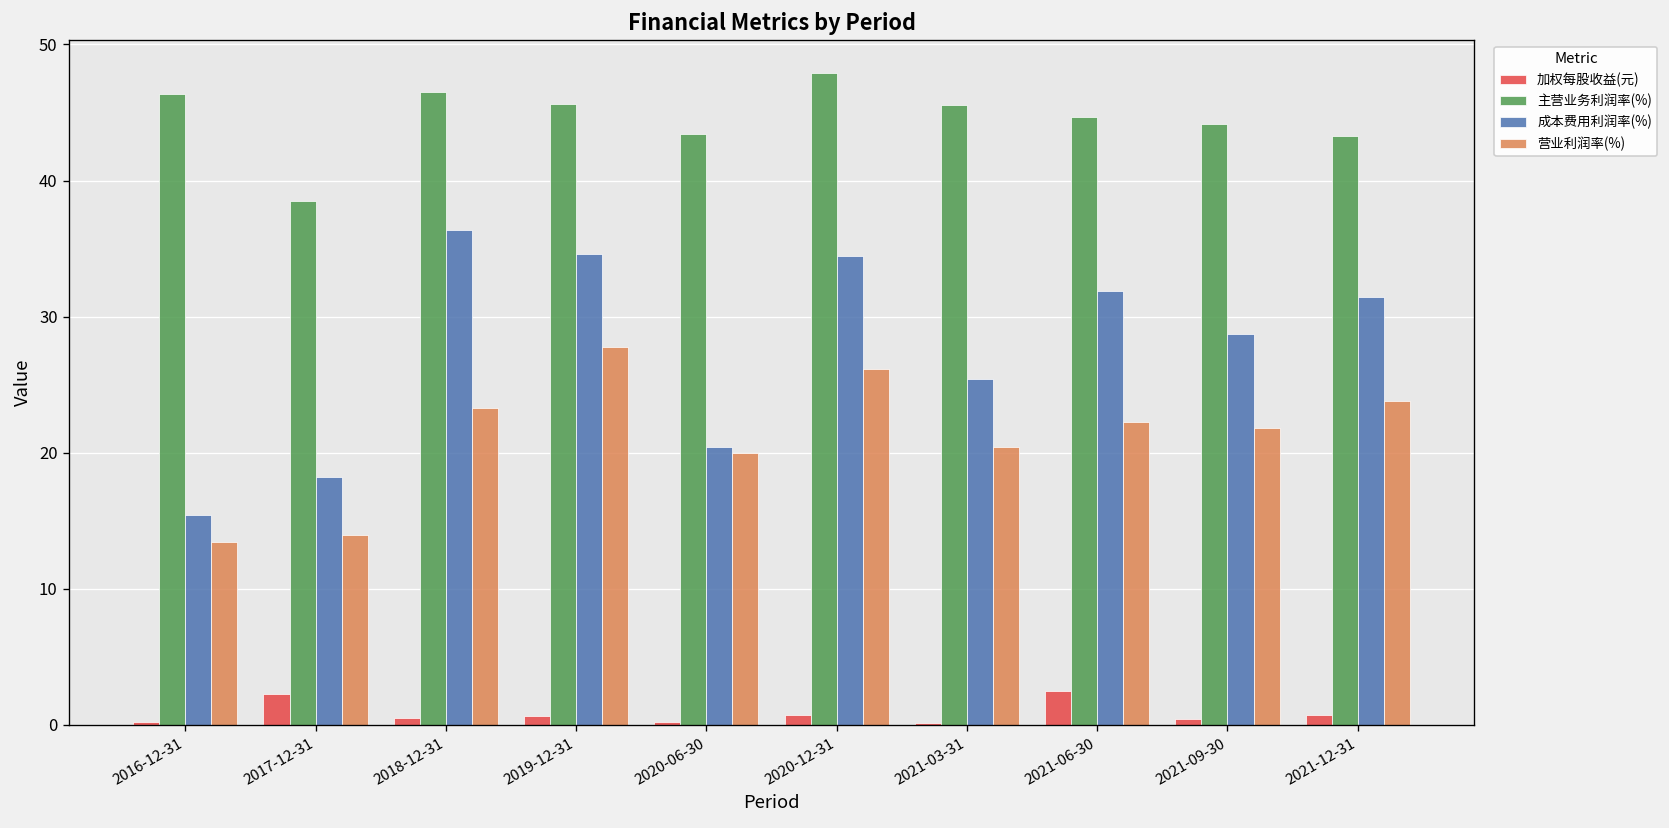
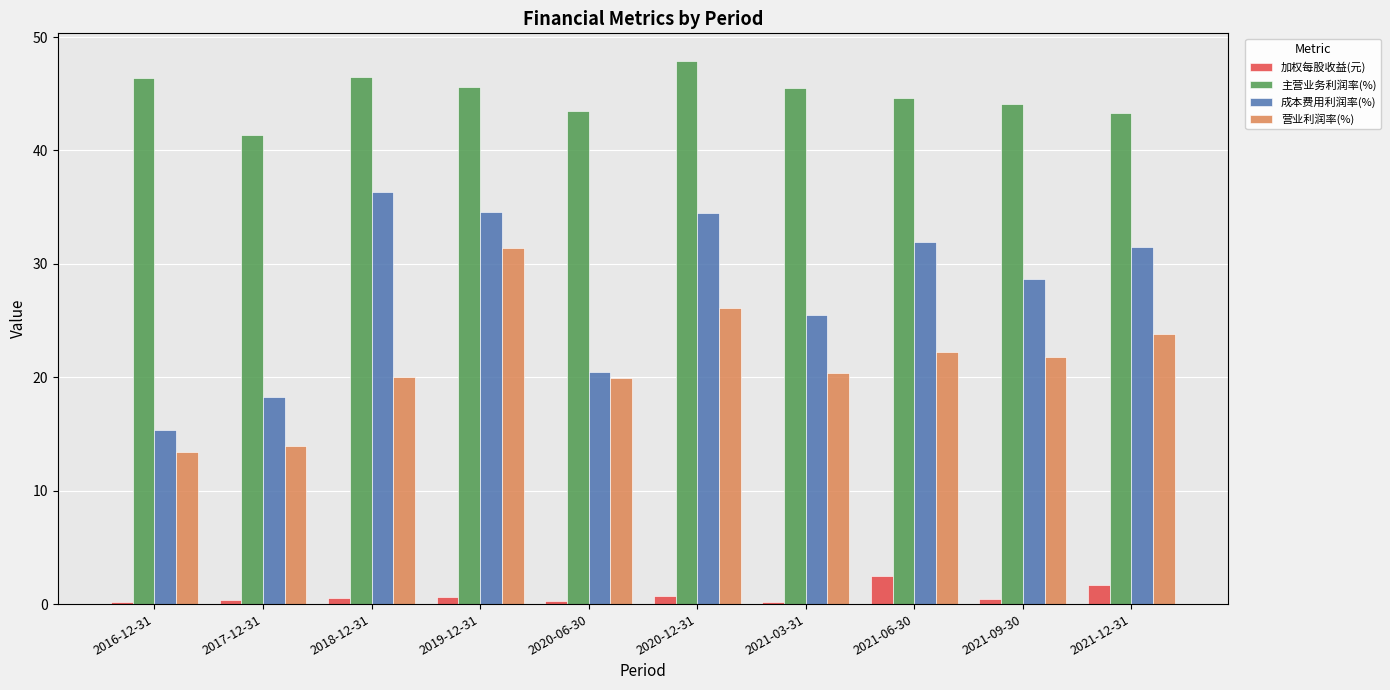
加权每股收益(元), 2017-12-31: 2.3 -> 0.3
主营业务利润率(%), 2017-12-31: 38.5 -> 41.4
营业利润率(%), 2018-12-31: 23.3 -> 20.0
营业利润率(%), 2019-12-31: 27.7 -> 31.4
加权每股收益(元), 2021-12-31: 0.7 -> 1.7
